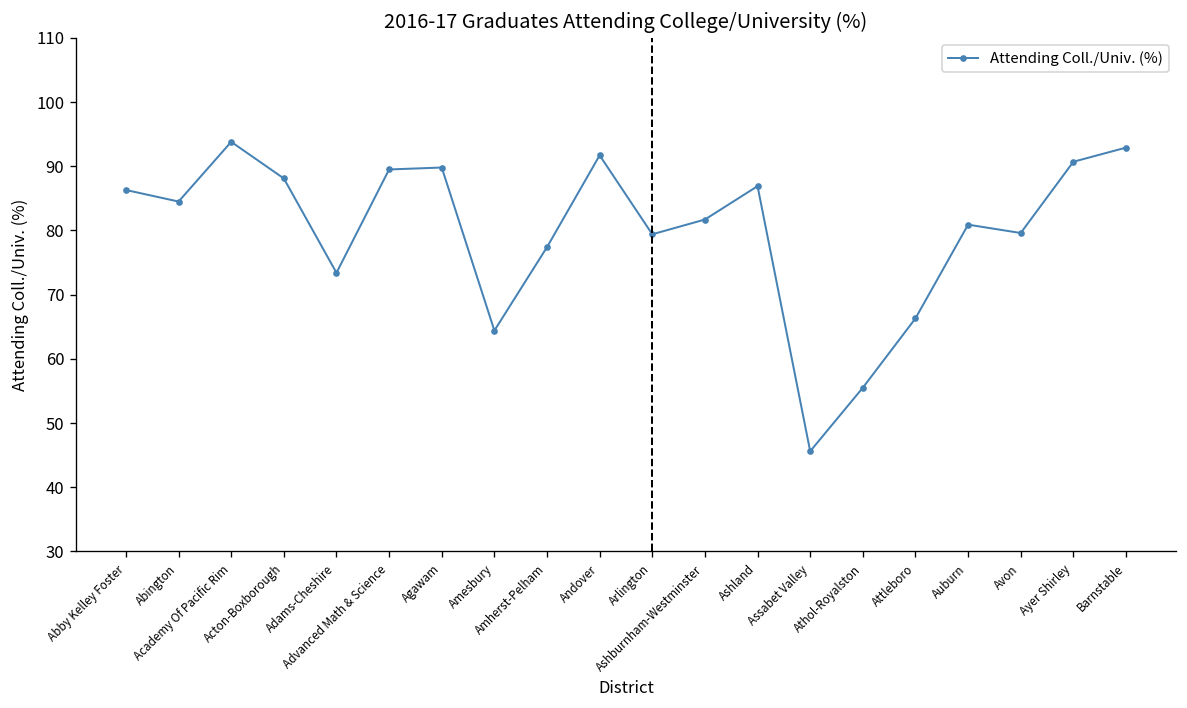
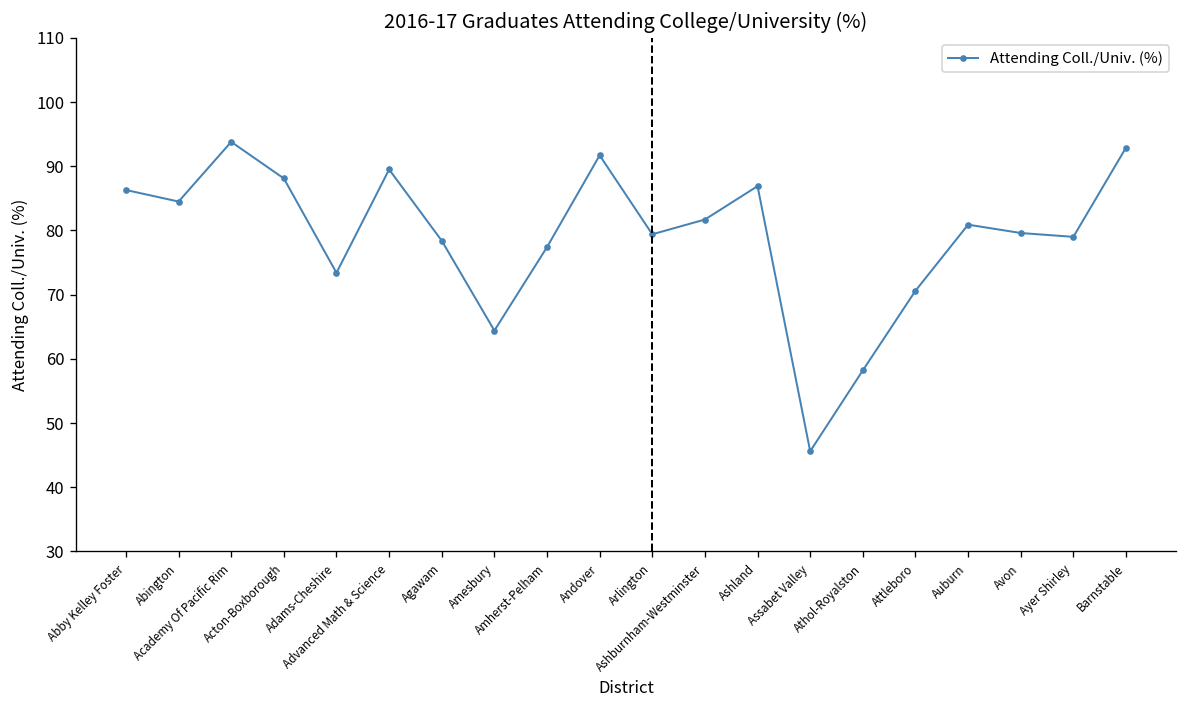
Agawam: 90 -> 78
Athol-Royalston: 56 -> 58
Attleboro: 66 -> 71
Ayer Shirley: 91 -> 79
